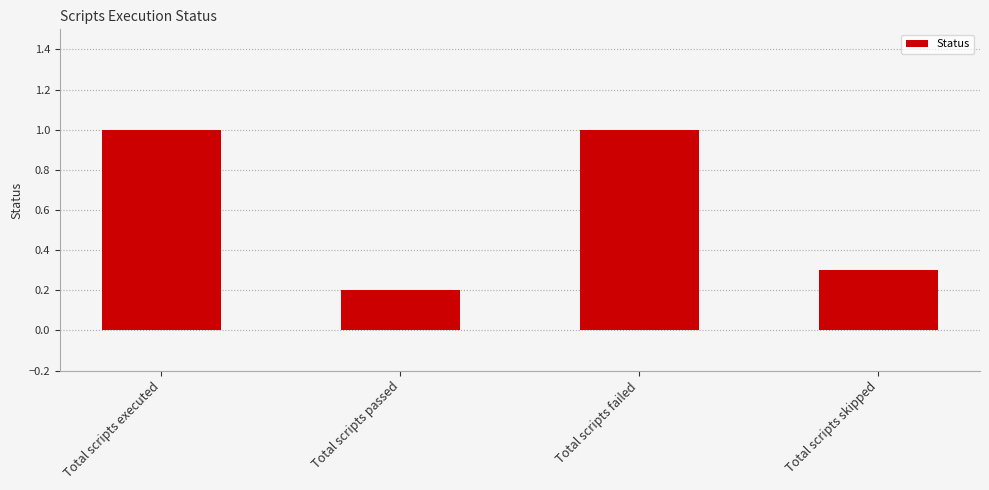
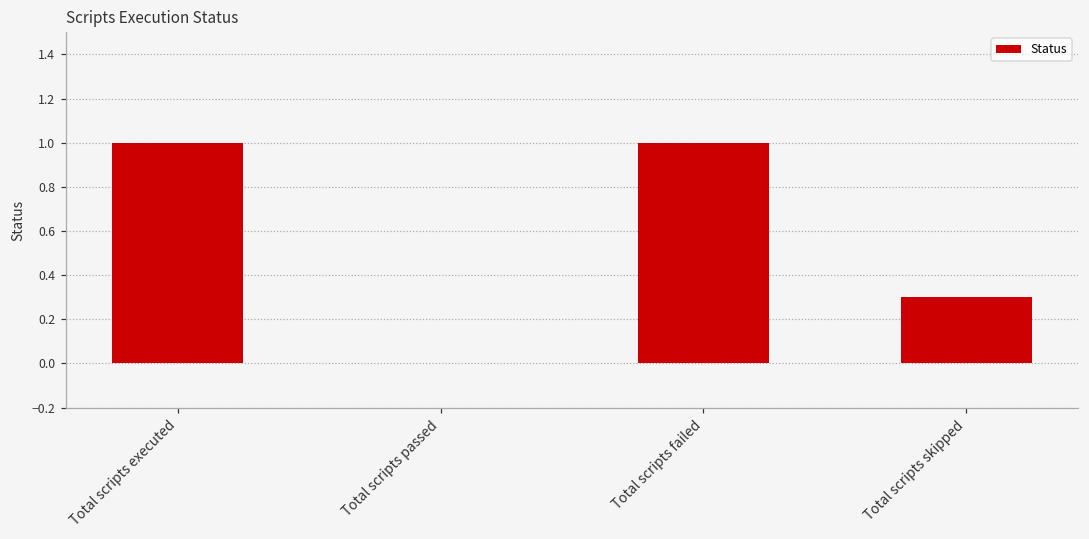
Total scripts passed: 0.2 -> 0.0
